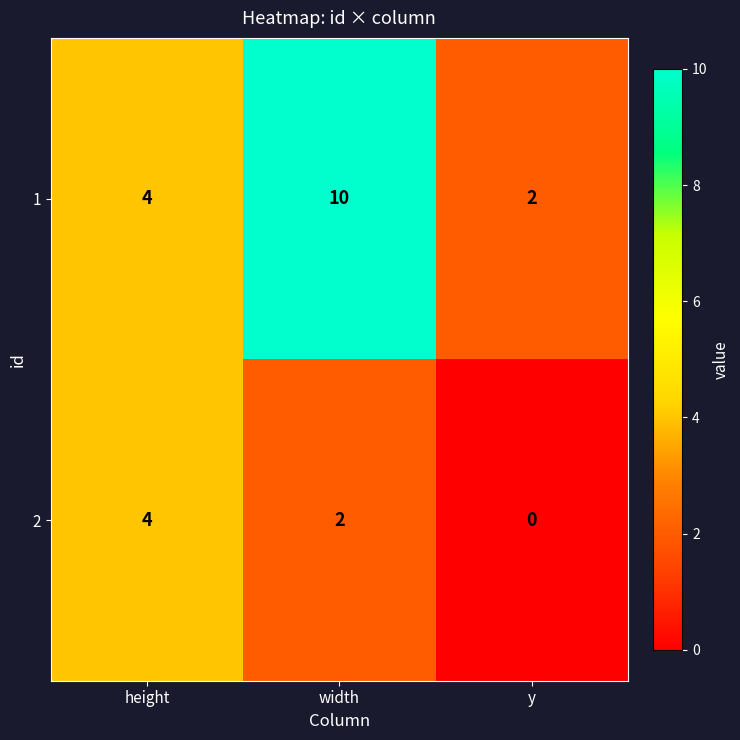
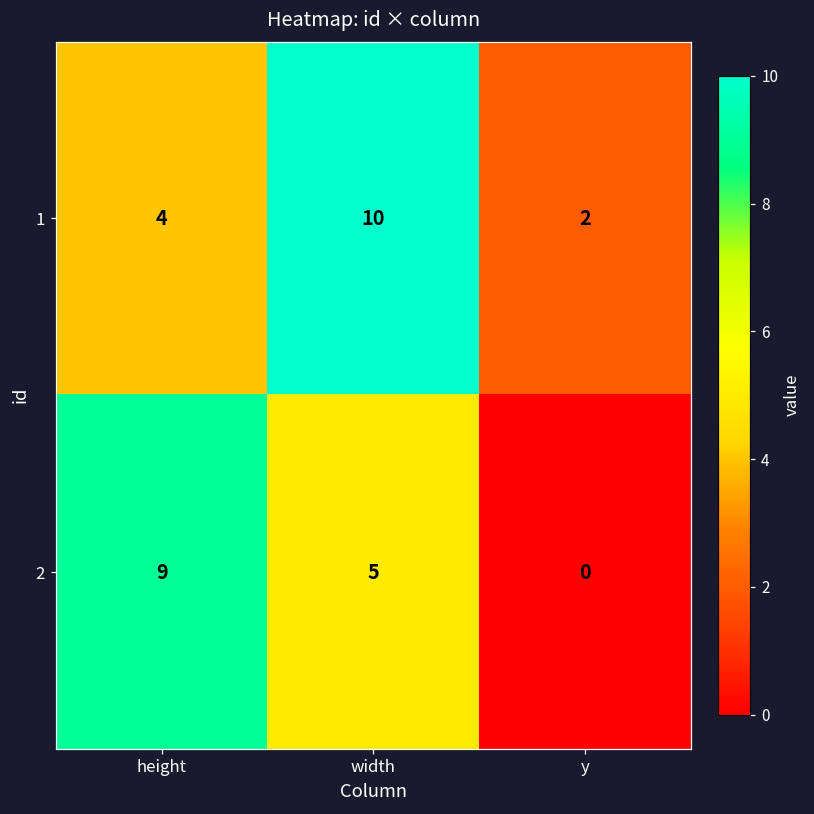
2, height: 4 -> 9
2, width: 2 -> 5
